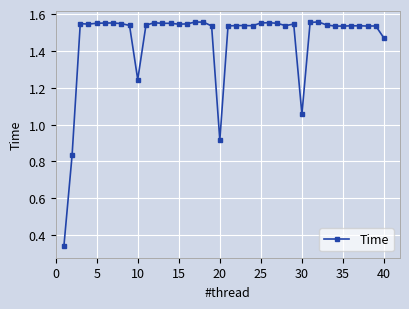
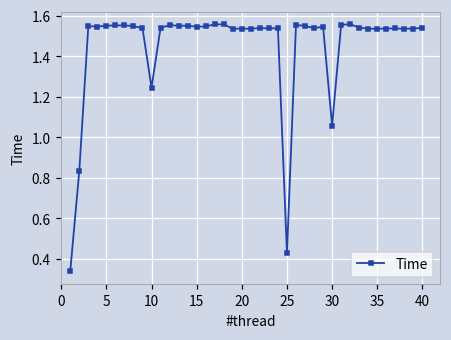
20: 0.91 -> 1.53
25: 1.55 -> 0.43
40: 1.47 -> 1.54
